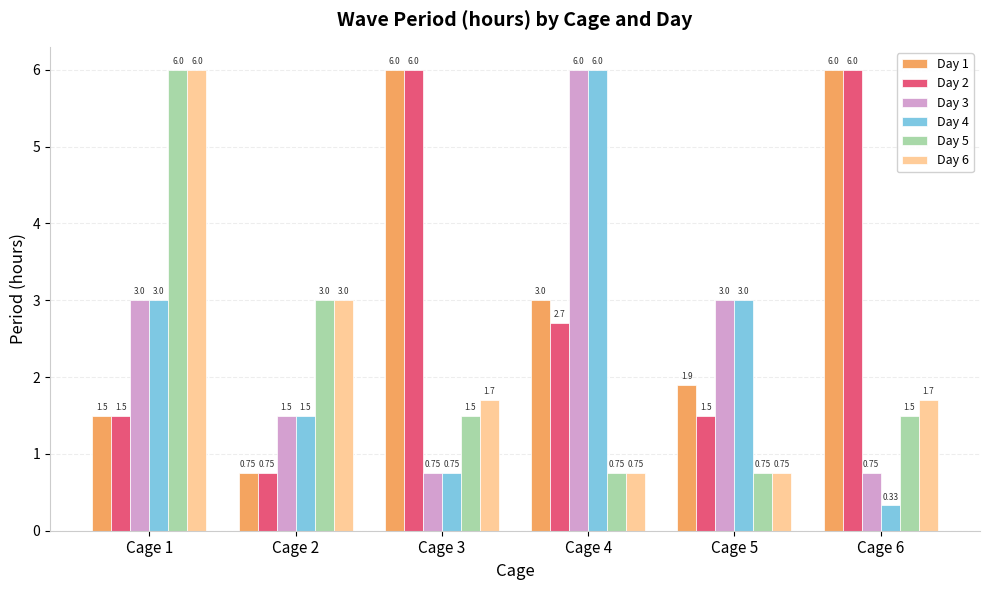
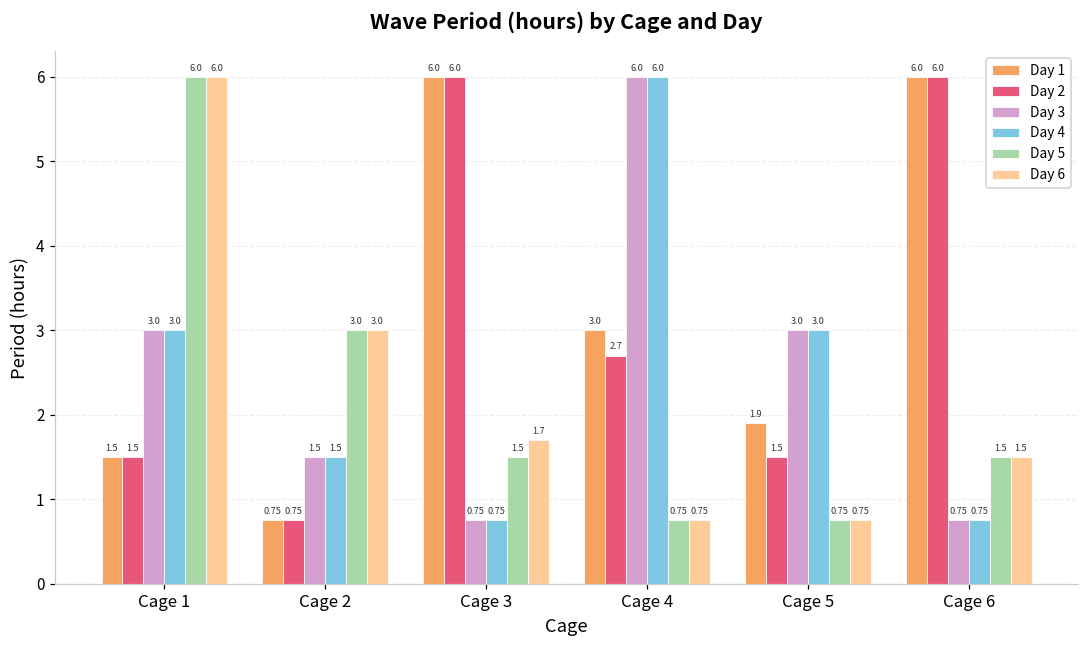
Day 4, Cage 6: 0.33 -> 0.75
Day 6, Cage 6: 1.7 -> 1.5
